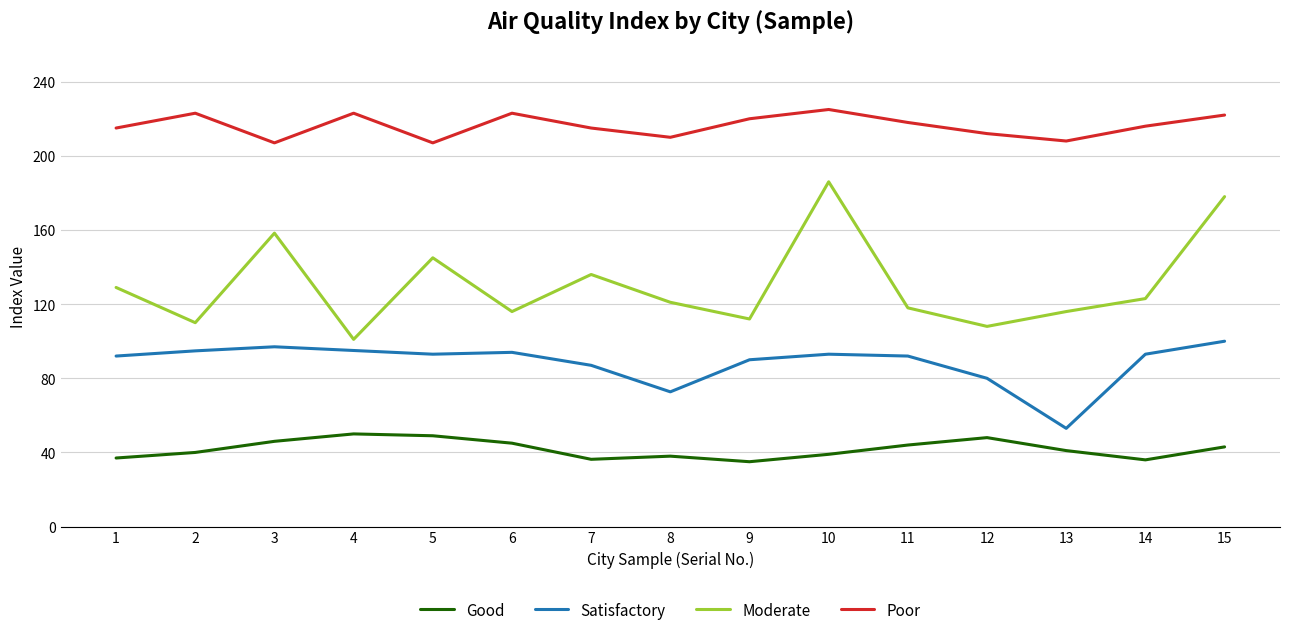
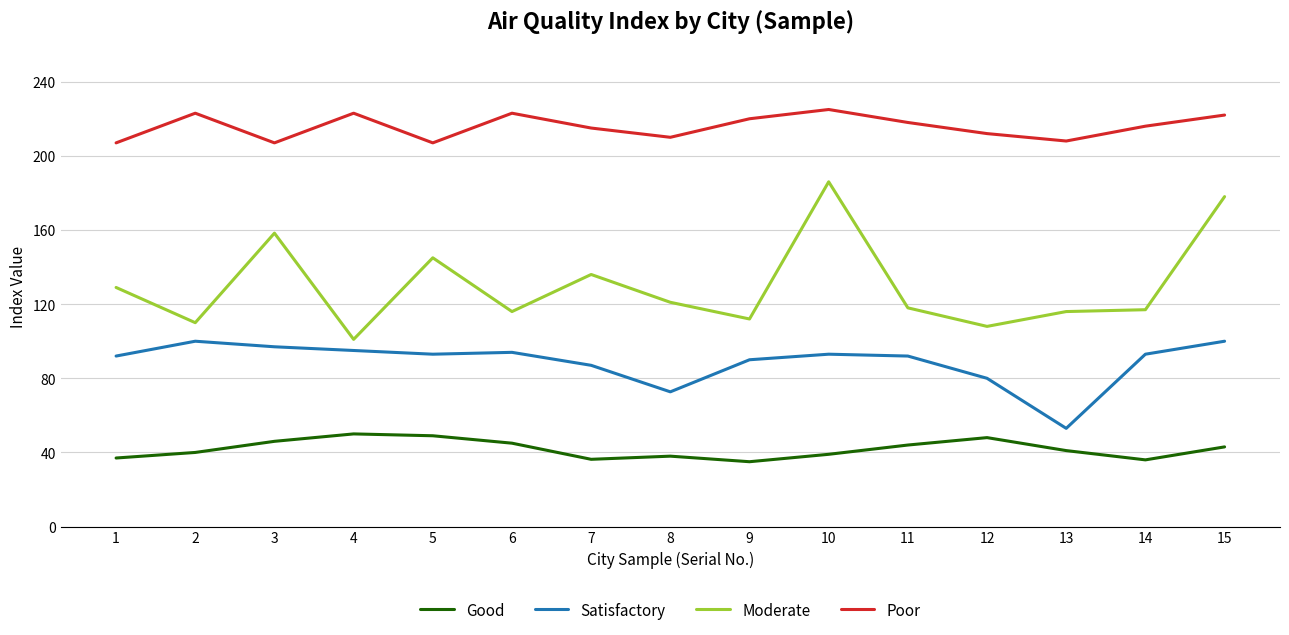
Poor, 1: 215 -> 207
Satisfactory, 2: 95 -> 100
Moderate, 14: 123 -> 117
